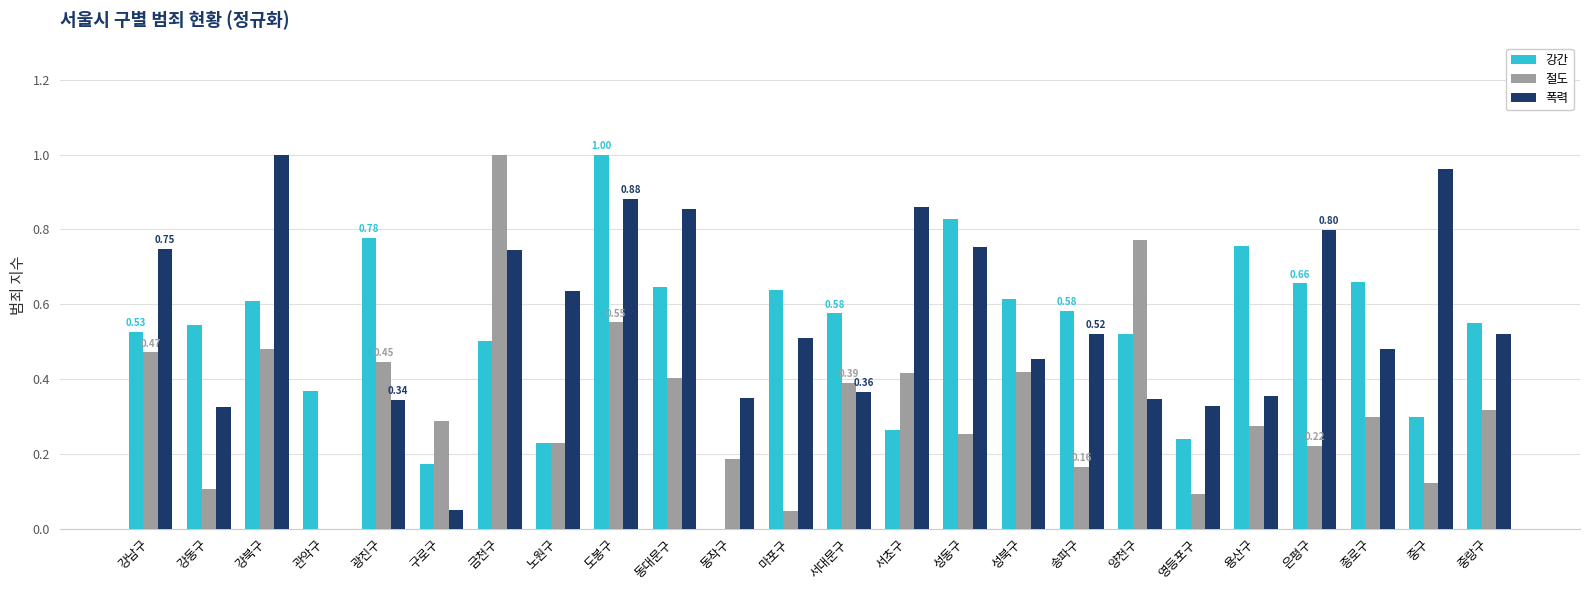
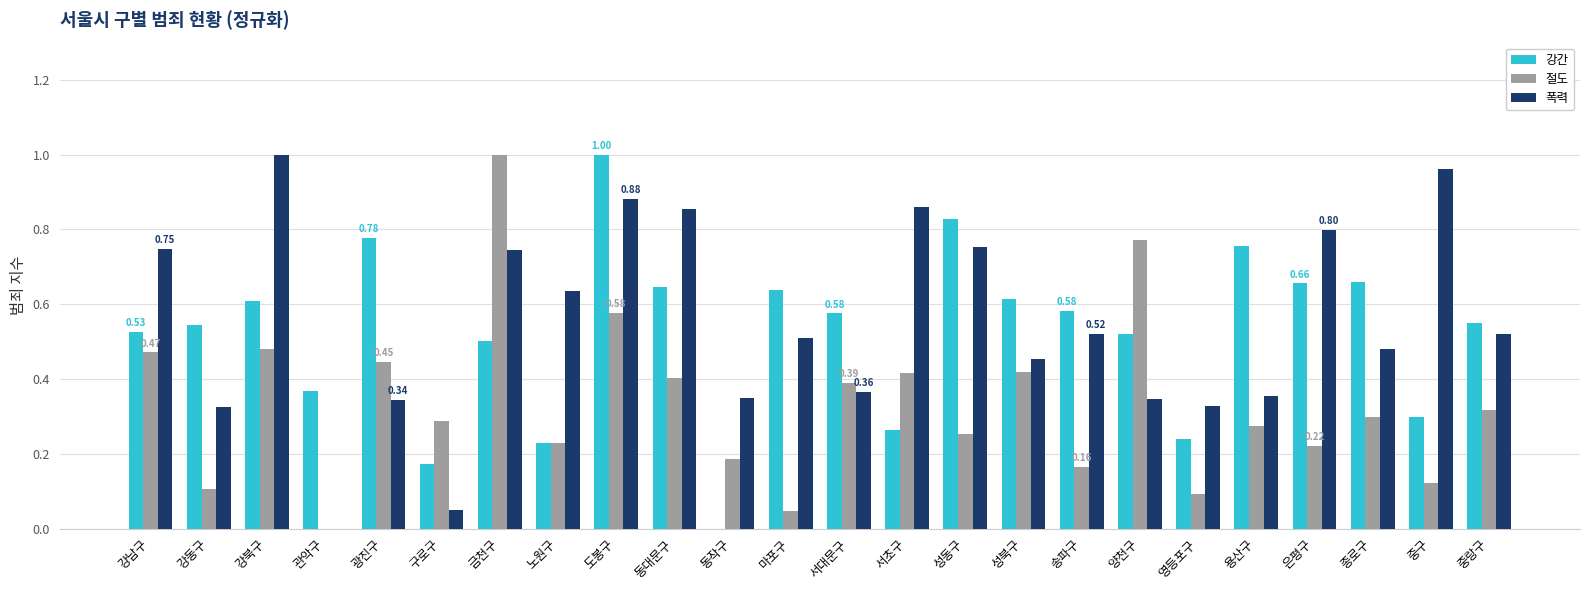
절도, 도봉구: 0.55 -> 0.58
